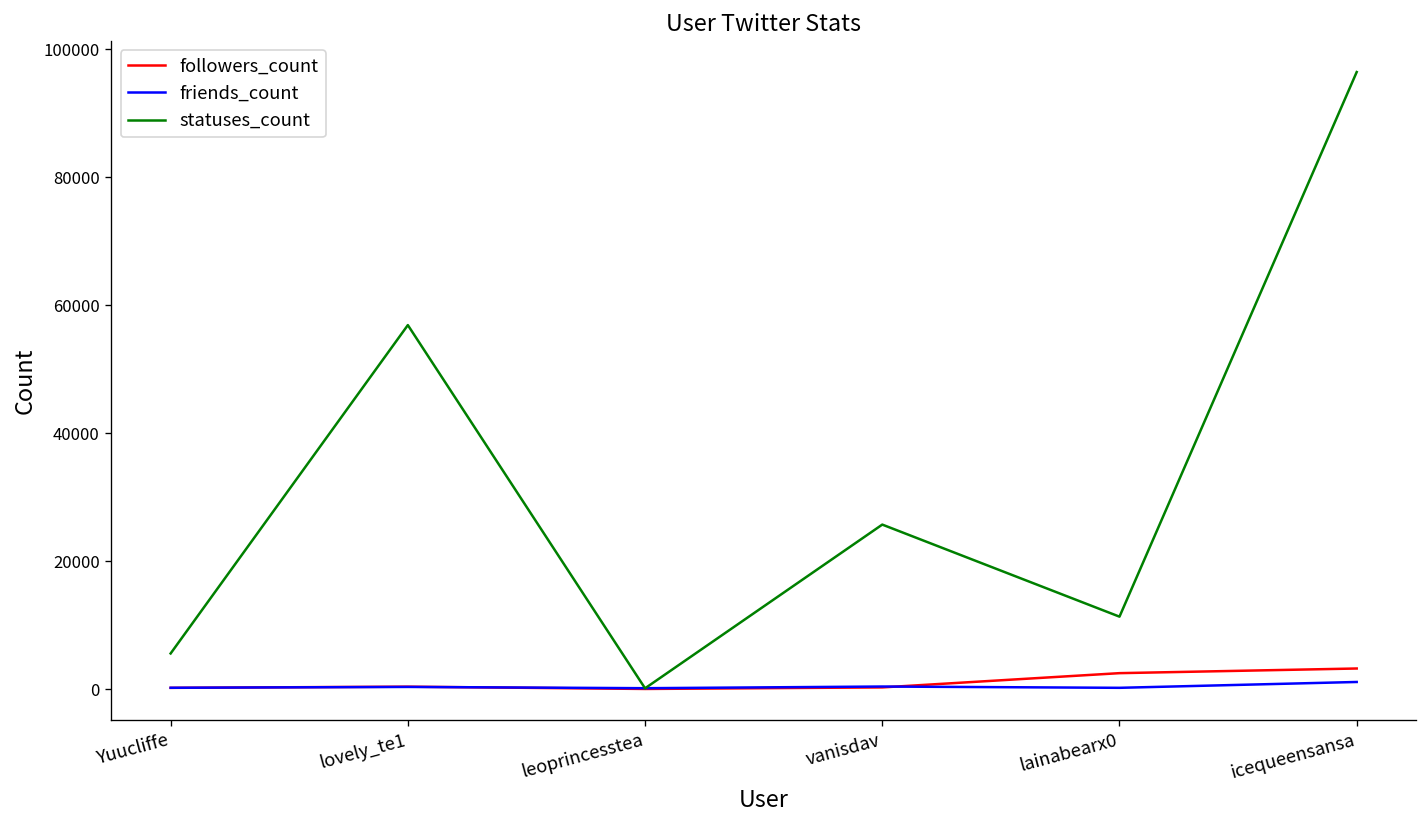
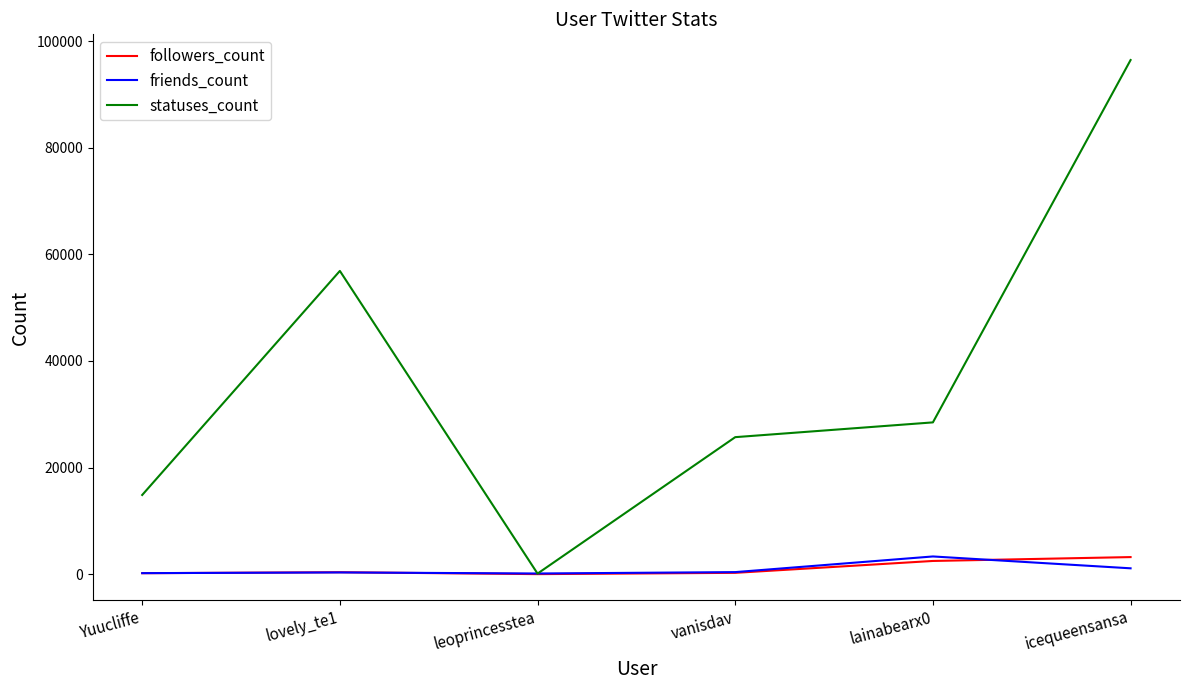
statuses_count, Yuucliffe: 6000 -> 15000
friends_count, lainabearx0: 0 -> 3000
statuses_count, lainabearx0: 11000 -> 28000
